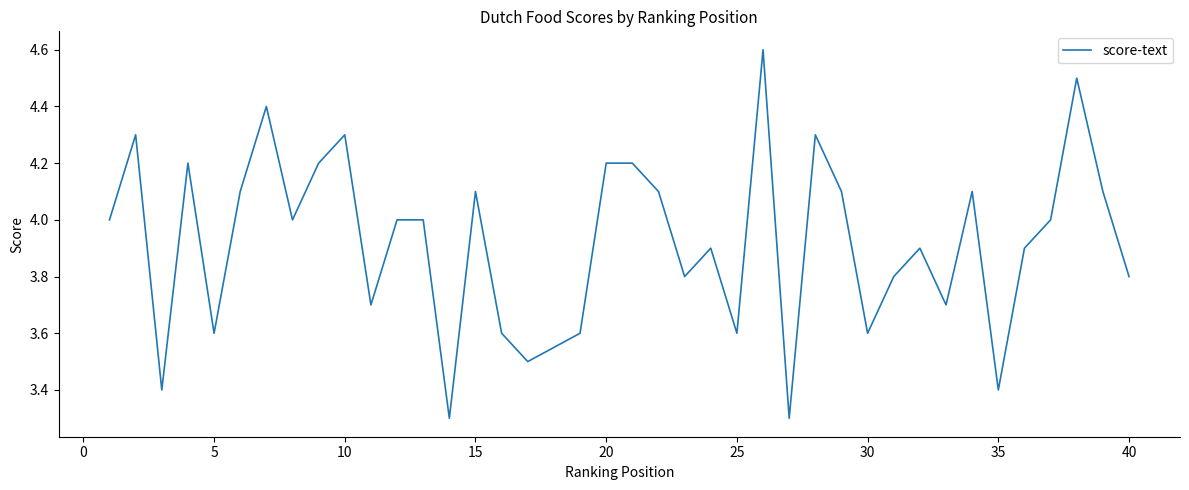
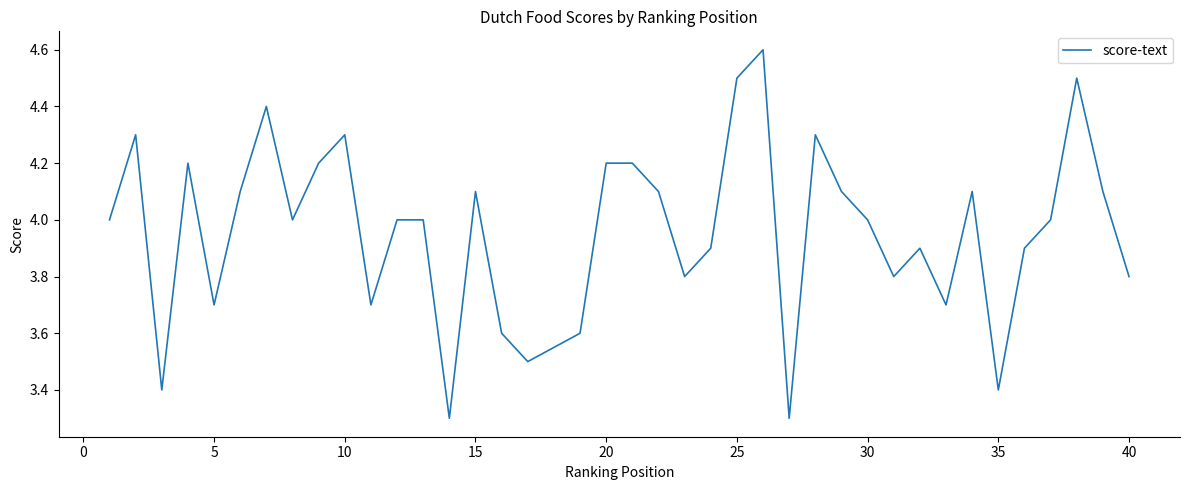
5: 3.6 -> 3.7
25: 3.6 -> 4.5
30: 3.6 -> 4.0
